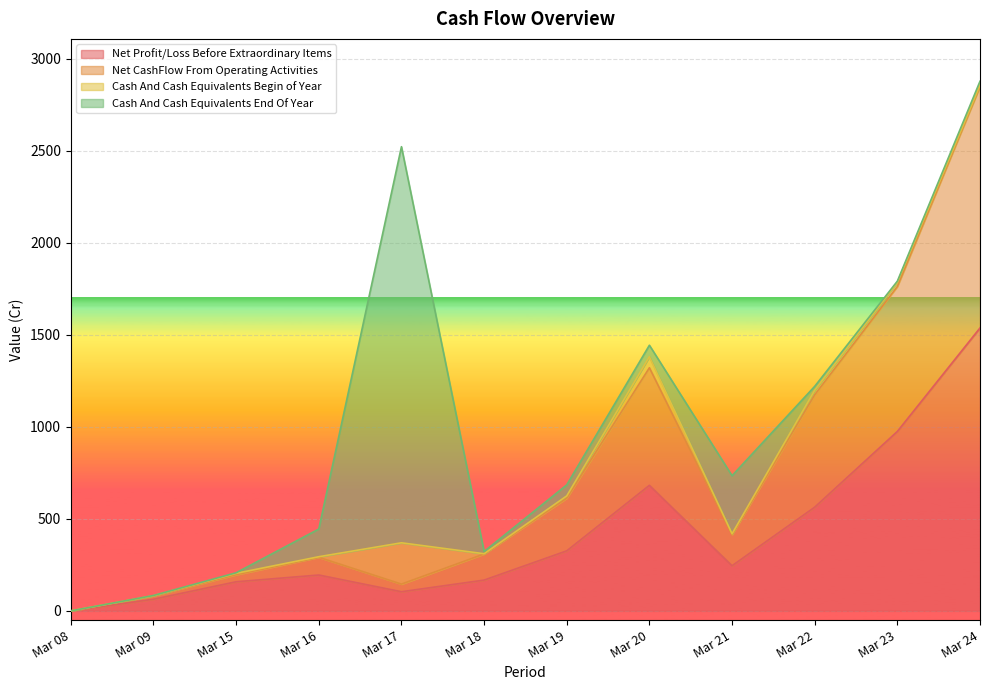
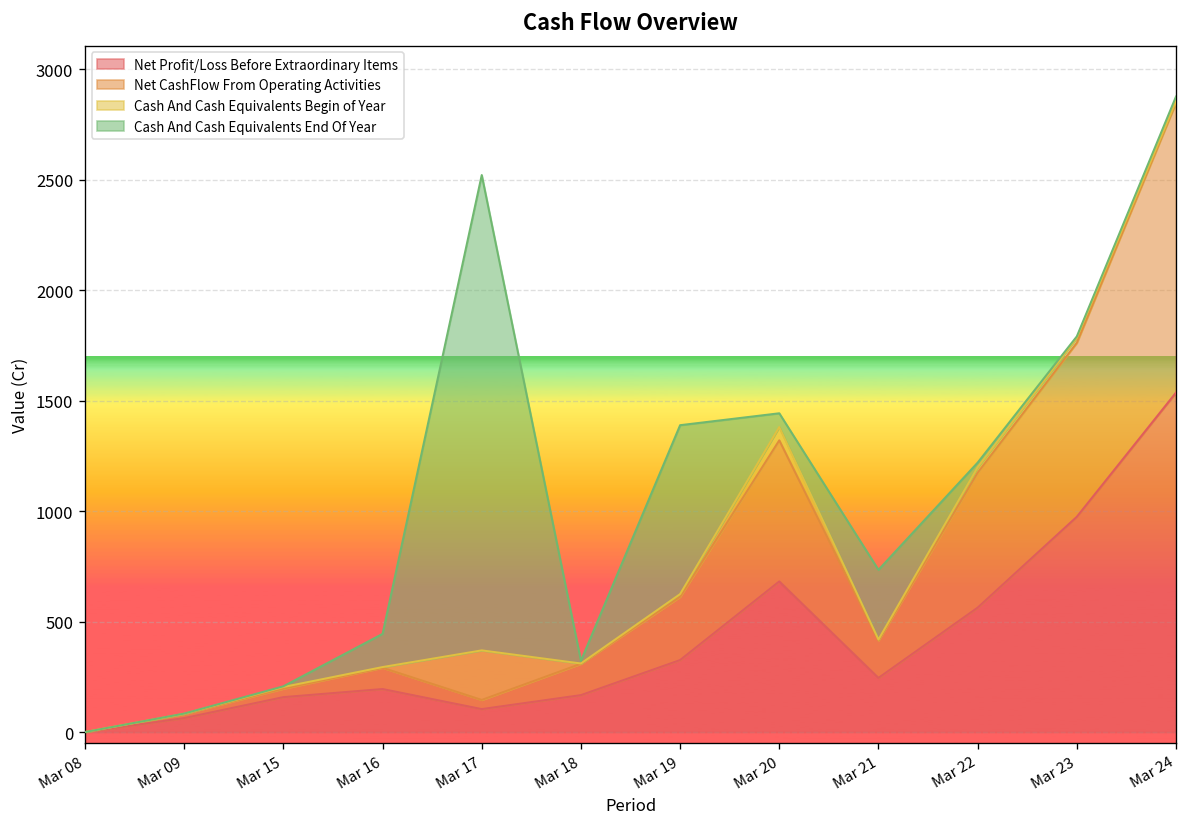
Cash And Cash Equivalents End Of Year, Mar 19: 60 -> 760
